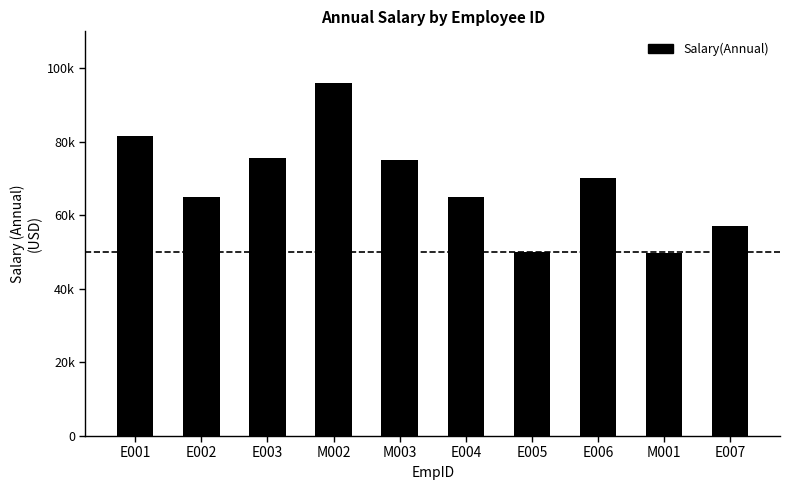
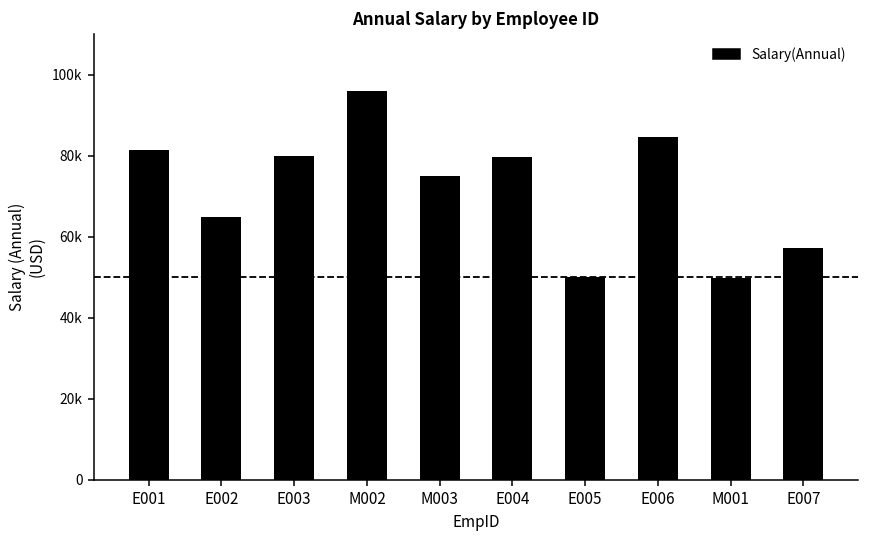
E003: 76000 -> 80000
E004: 65000 -> 80000
E006: 70000 -> 85000
